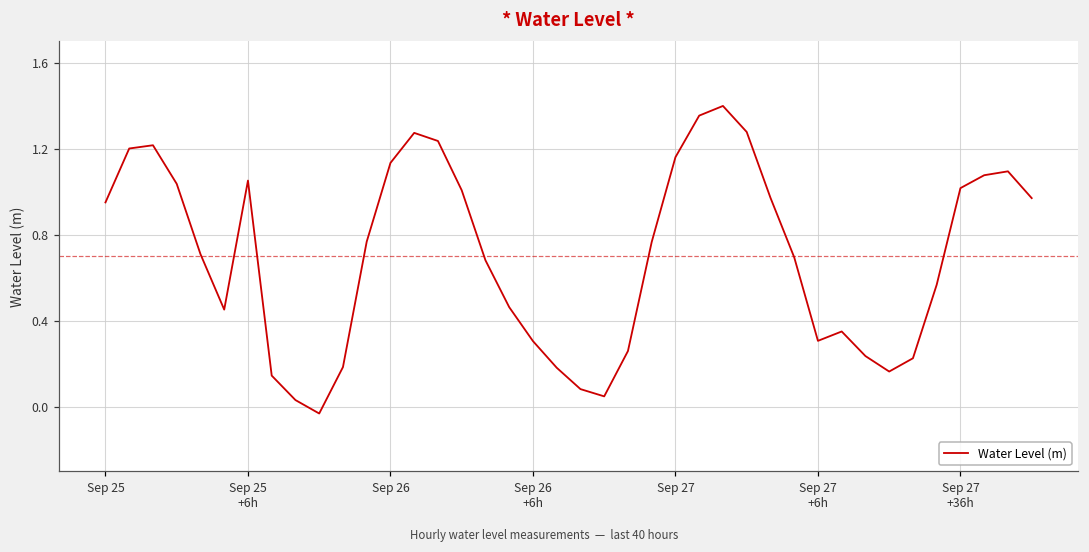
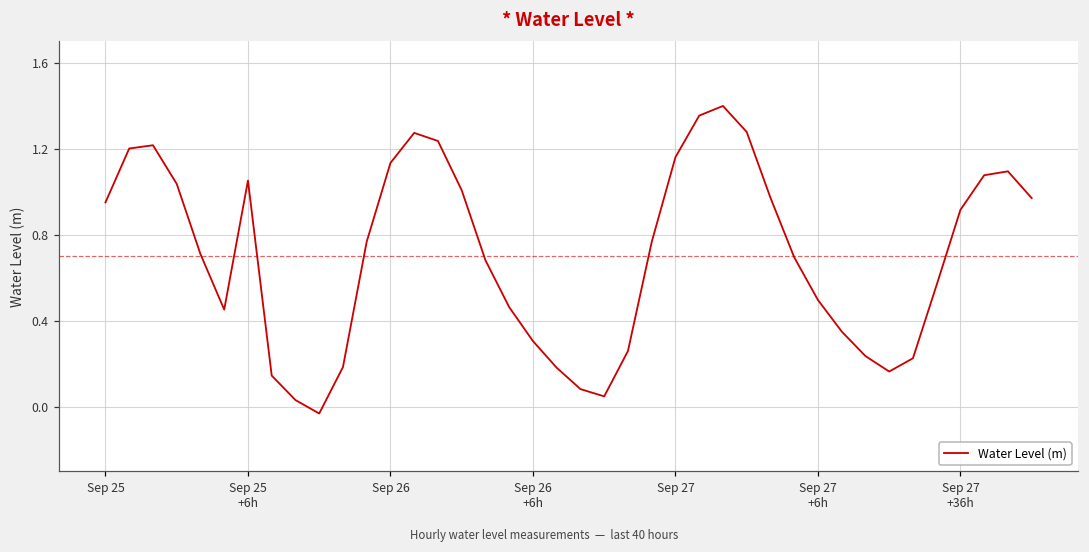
Sep 27 +6h: 0.31 -> 0.50
Sep 27 +36h: 1.02 -> 0.92
